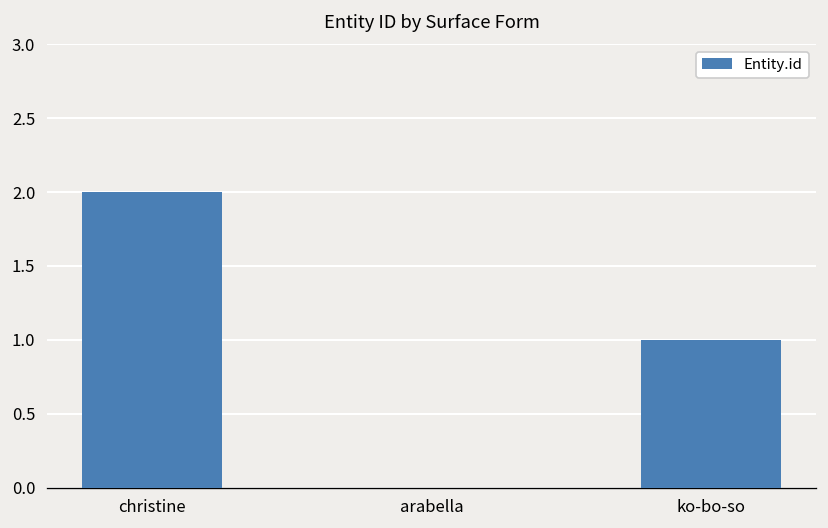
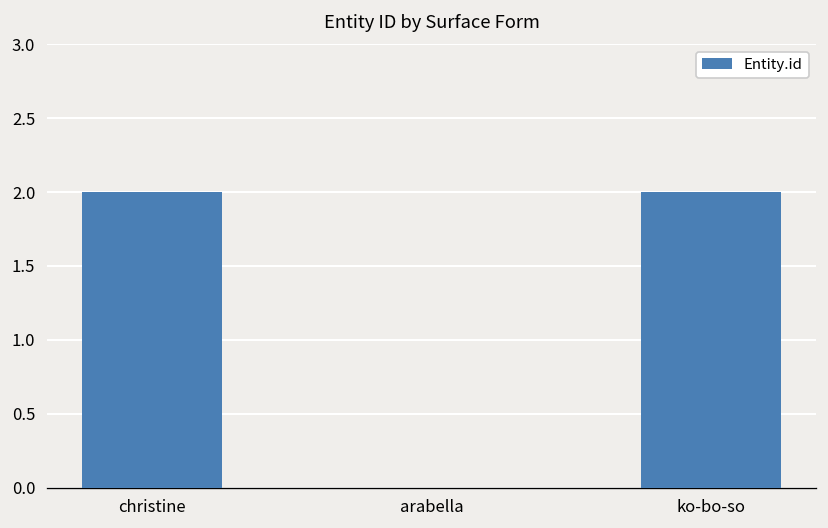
ko-bo-so: 1 -> 2
